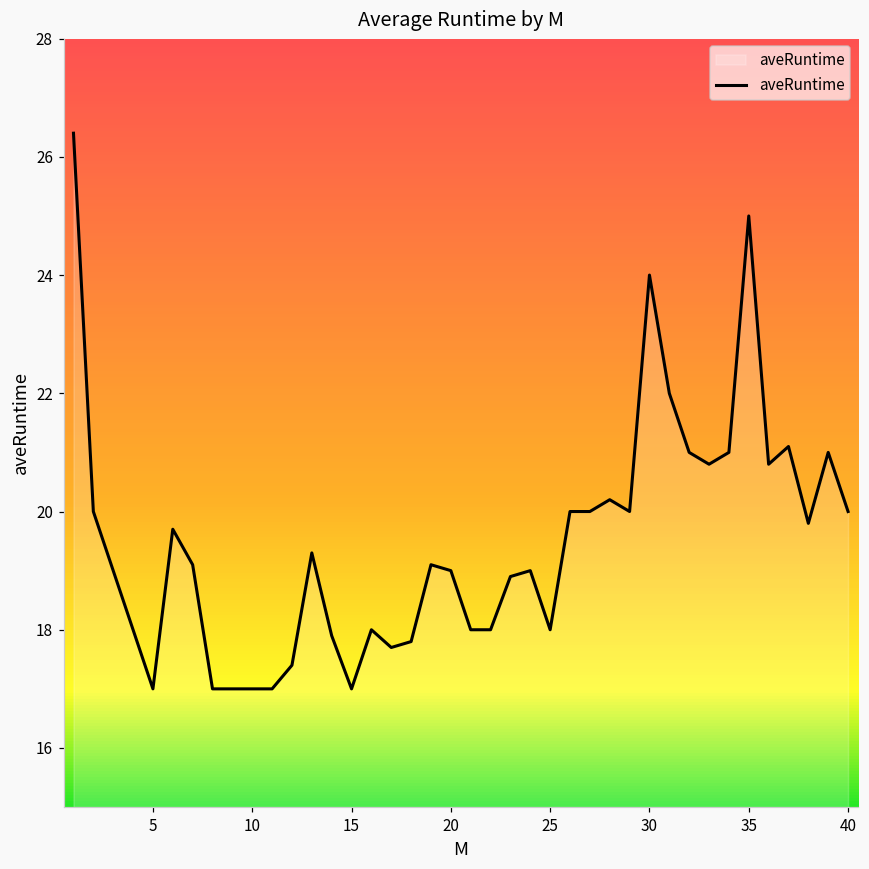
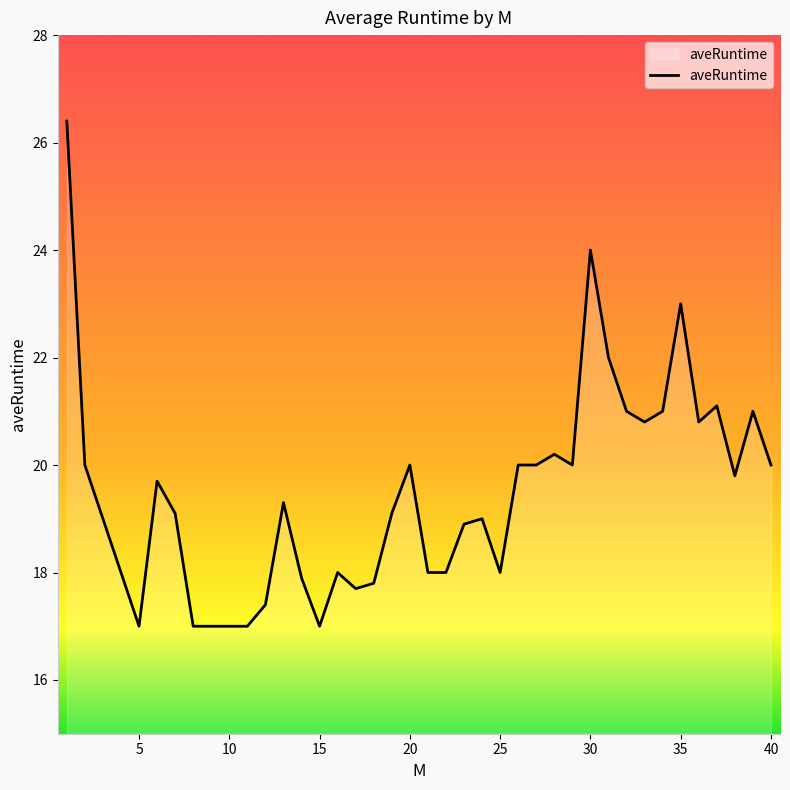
20: 19 -> 20
35: 25 -> 23
